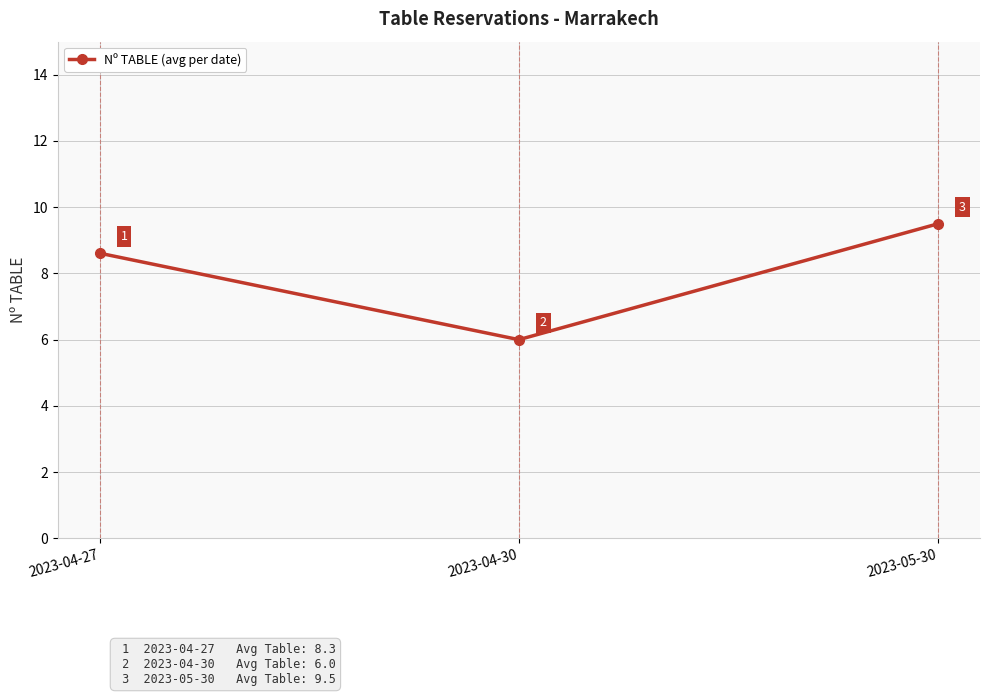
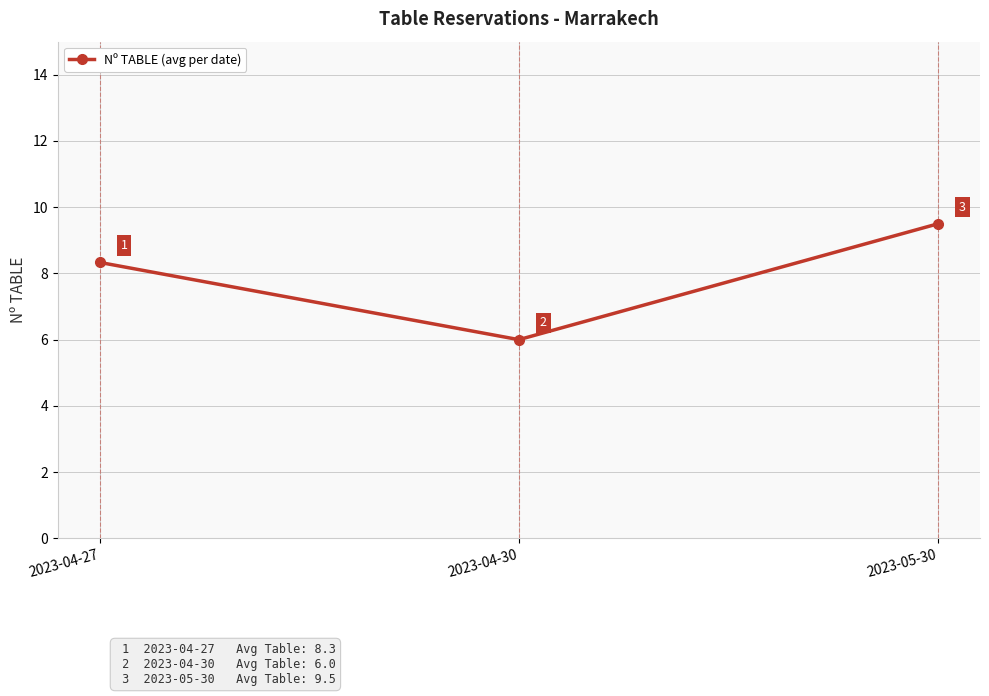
2023-04-27: 8.6 -> 8.3
